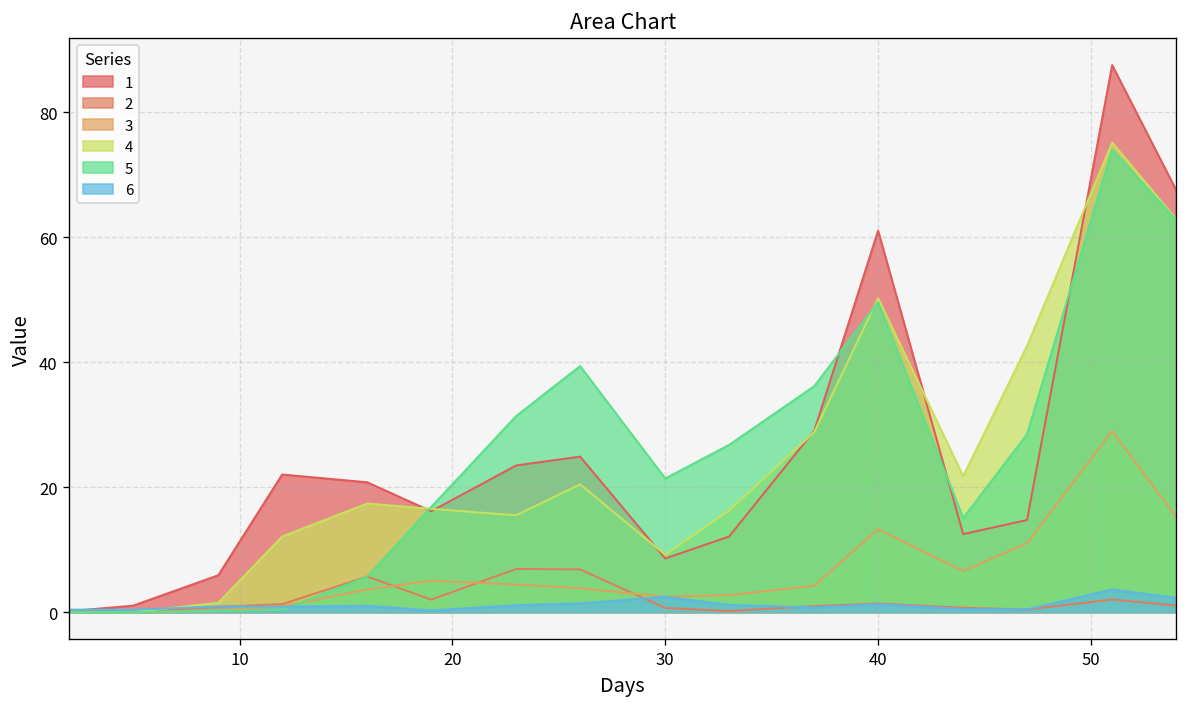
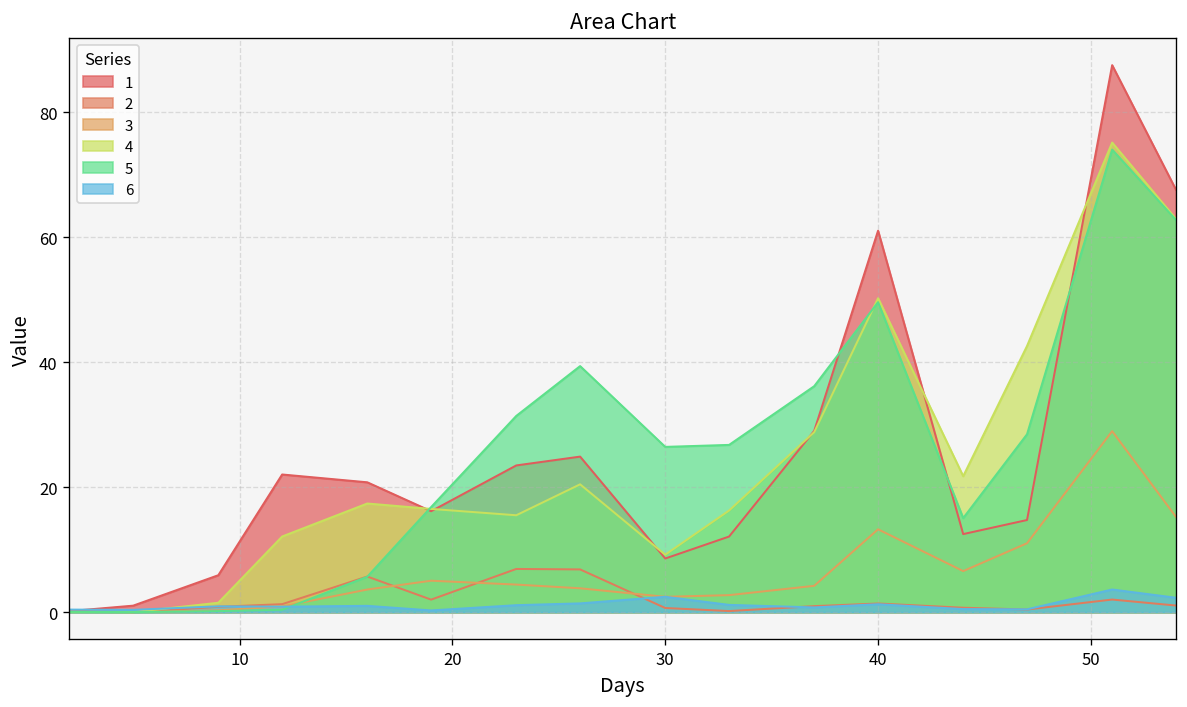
5, 30: 21 -> 26
